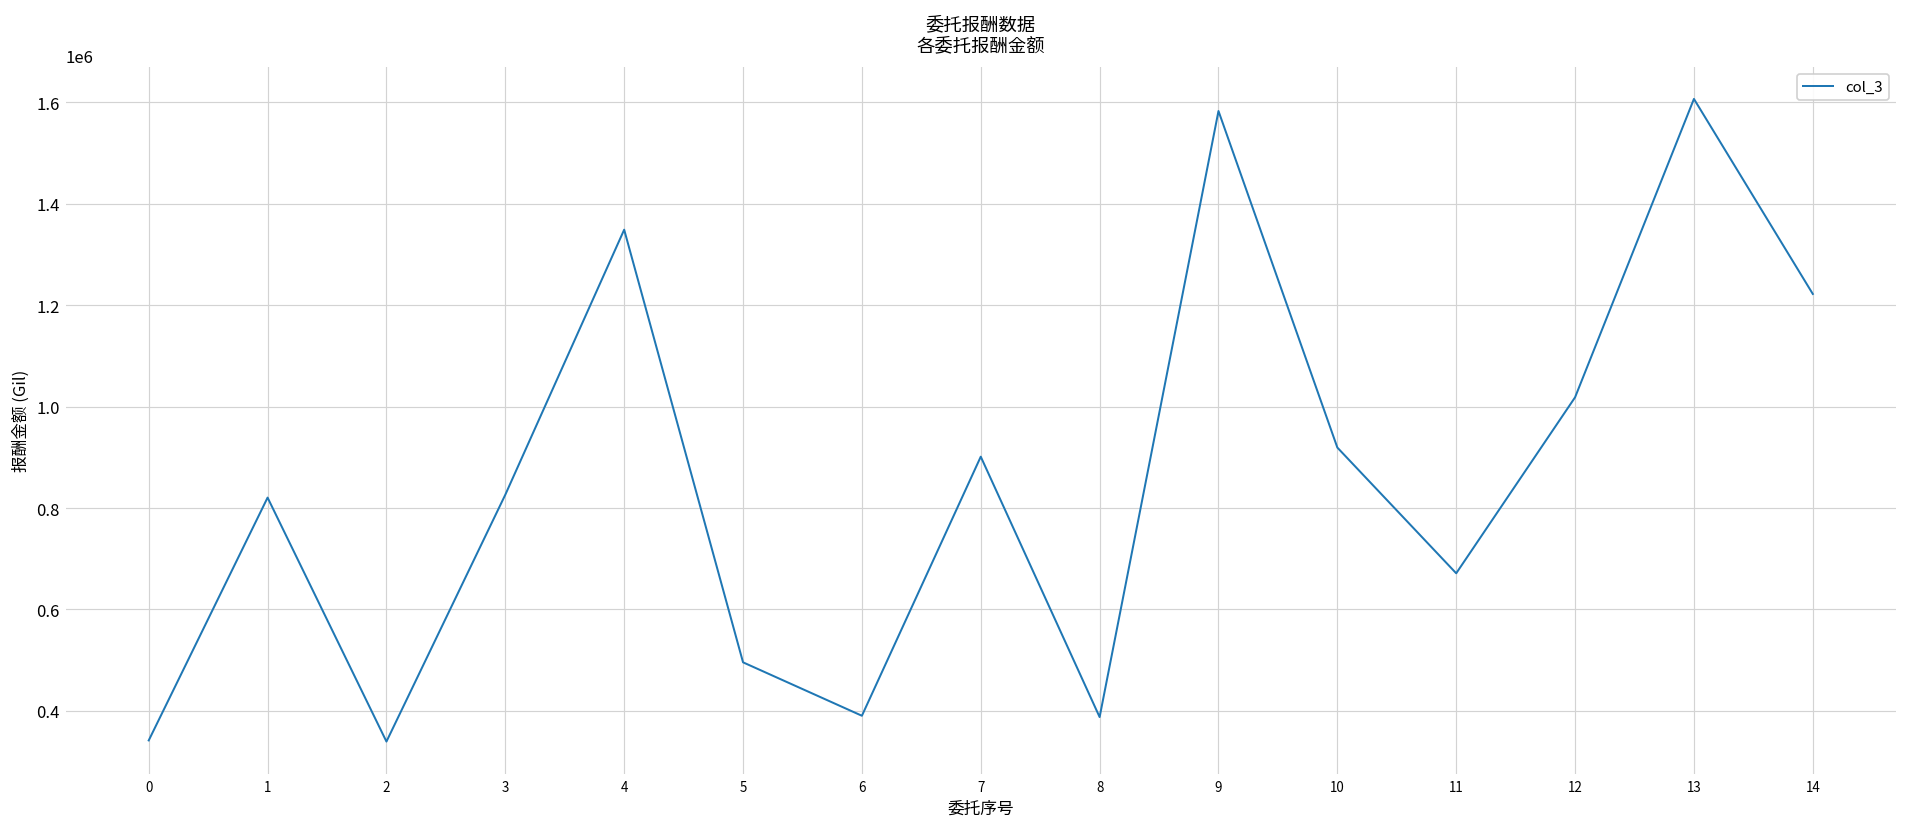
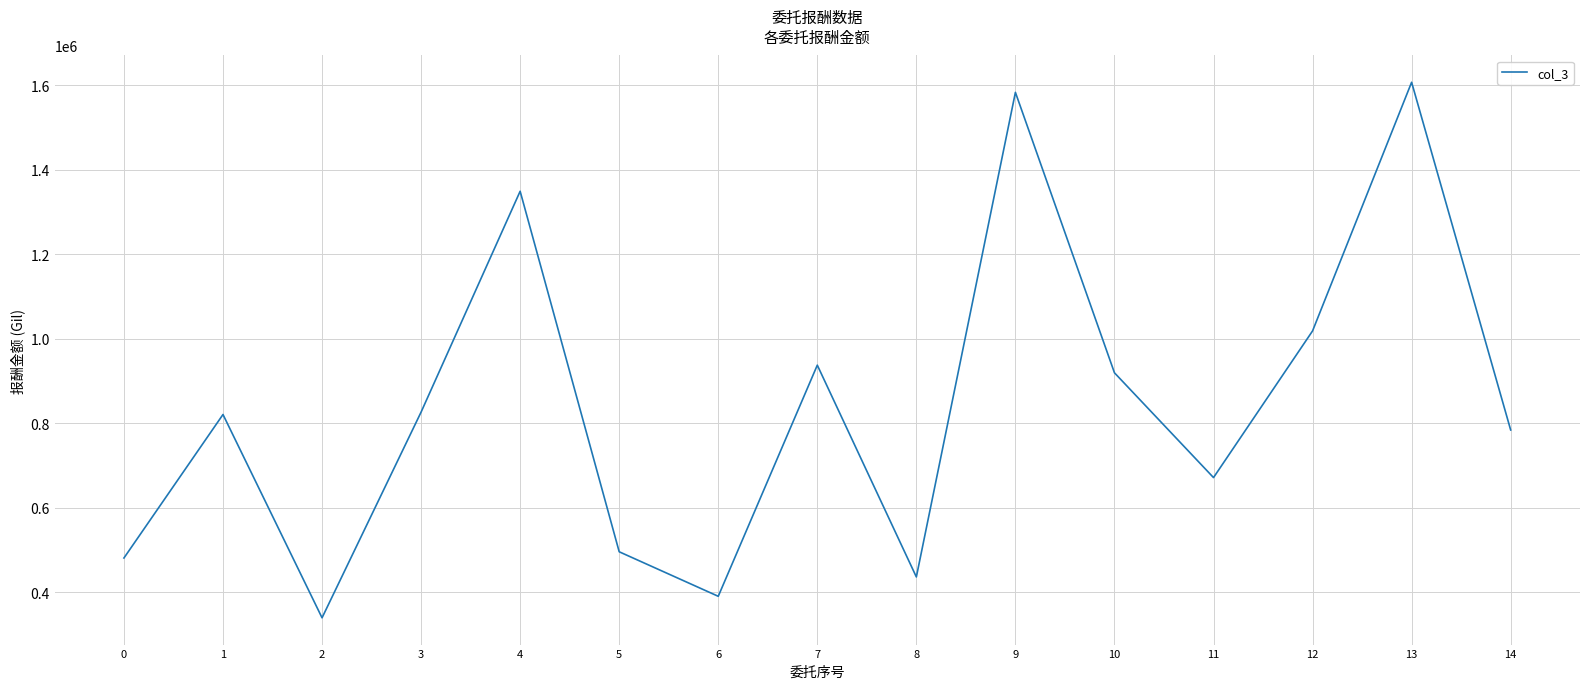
0: 340000 -> 480000
7: 900000 -> 940000
8: 390000 -> 440000
14: 1220000 -> 780000
